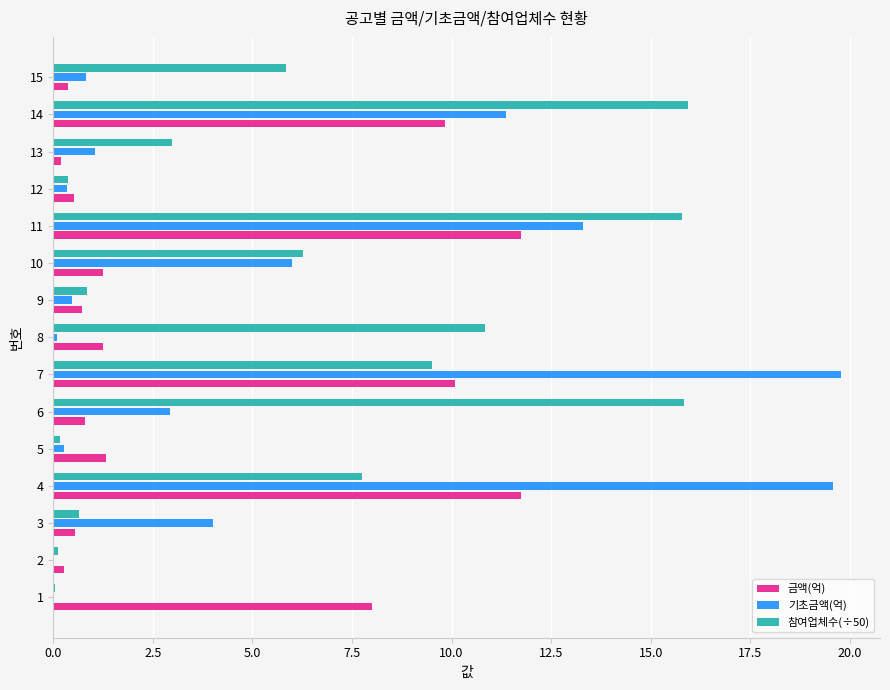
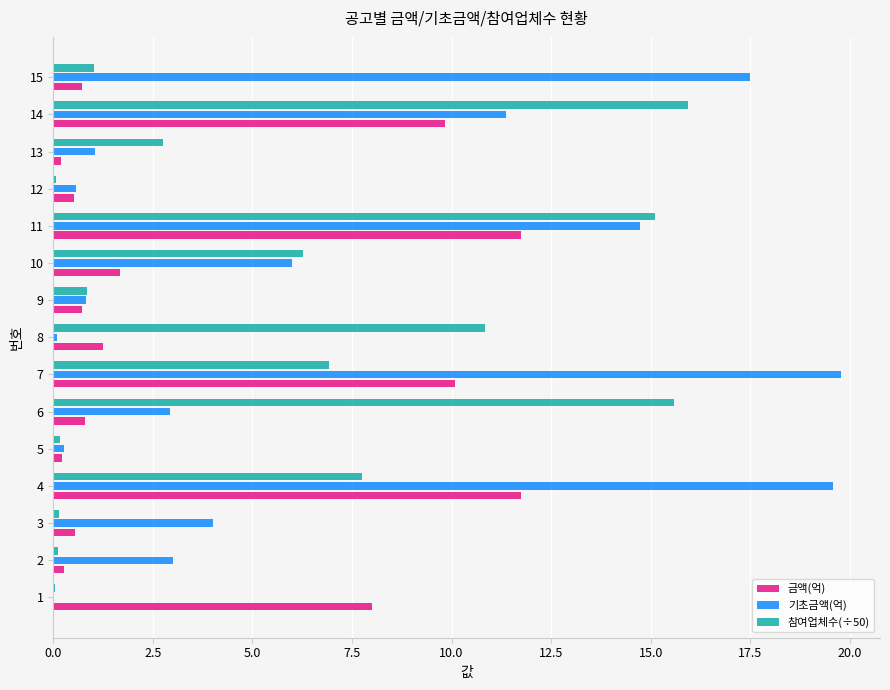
참여업체수(÷50), 15: 5.8 -> 1.0
기초금액(억), 15: 0.8 -> 17.5
금액(억), 15: 0.4 -> 0.7
참여업체수(÷50), 13: 3.0 -> 2.8
참여업체수(÷50), 12: 0.4 -> 0.1
기초금액(억), 12: 0.3 -> 0.6
참여업체수(÷50), 11: 15.8 -> 15.1
기초금액(억), 11: 13.3 -> 14.7
금액(억), 10: 1.2 -> 1.7
기초금액(억), 9: 0.5 -> 0.8
참여업체수(÷50), 7: 9.5 -> 6.9
참여업체수(÷50), 6: 15.8 -> 15.6
금액(억), 5: 1.3 -> 0.2
참여업체수(÷50), 3: 0.6 -> 0.1
기초금액(억), 2: 0 -> 3
